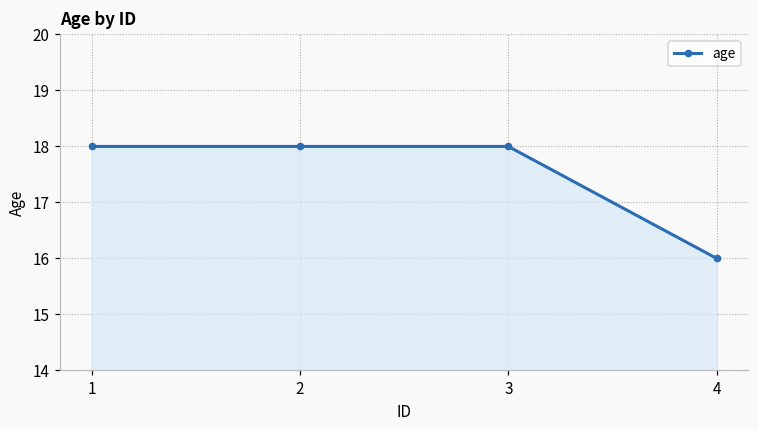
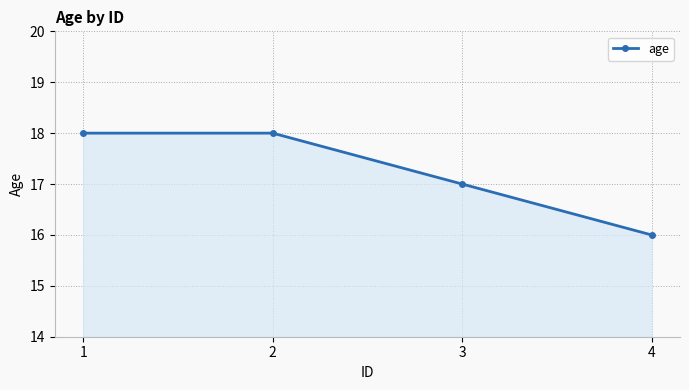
3: 18 -> 17
